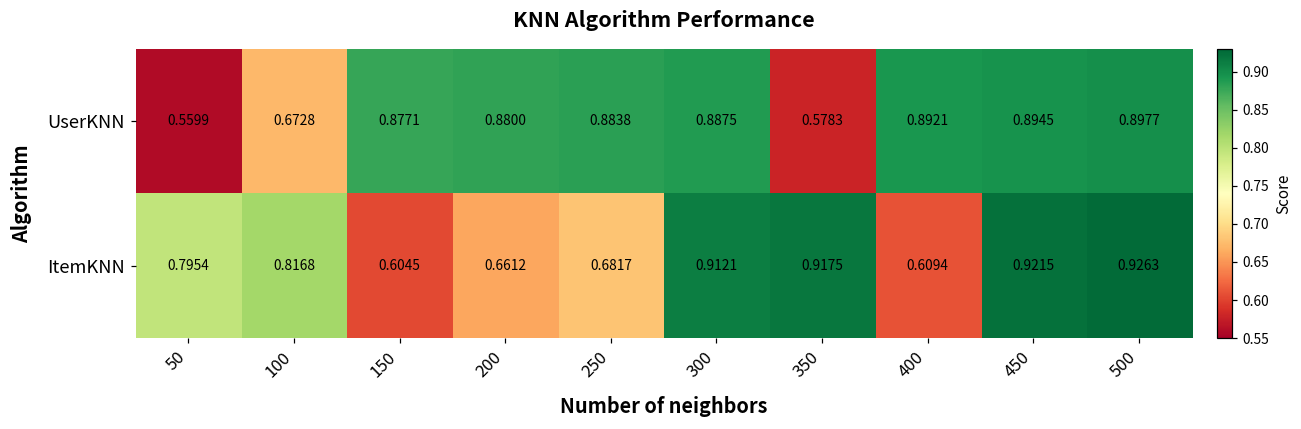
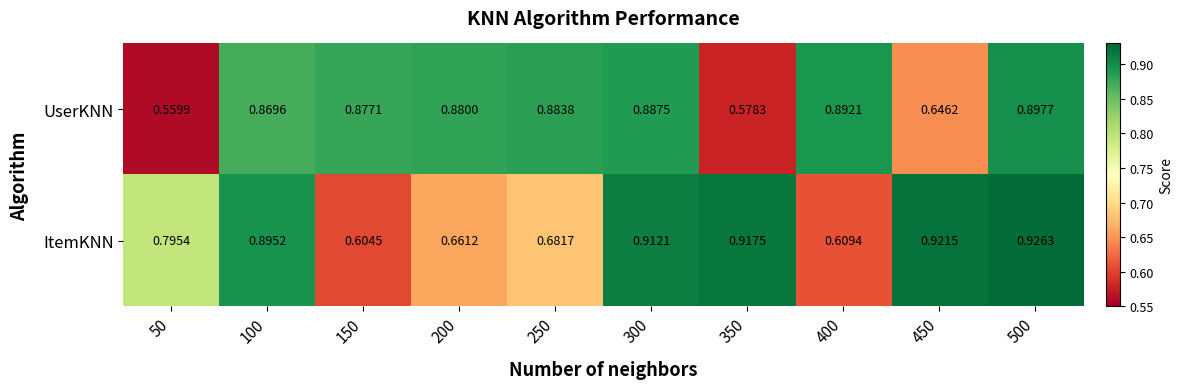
UserKNN, 100: 0.6728 -> 0.8696
UserKNN, 450: 0.8945 -> 0.6462
ItemKNN, 100: 0.8168 -> 0.8952
